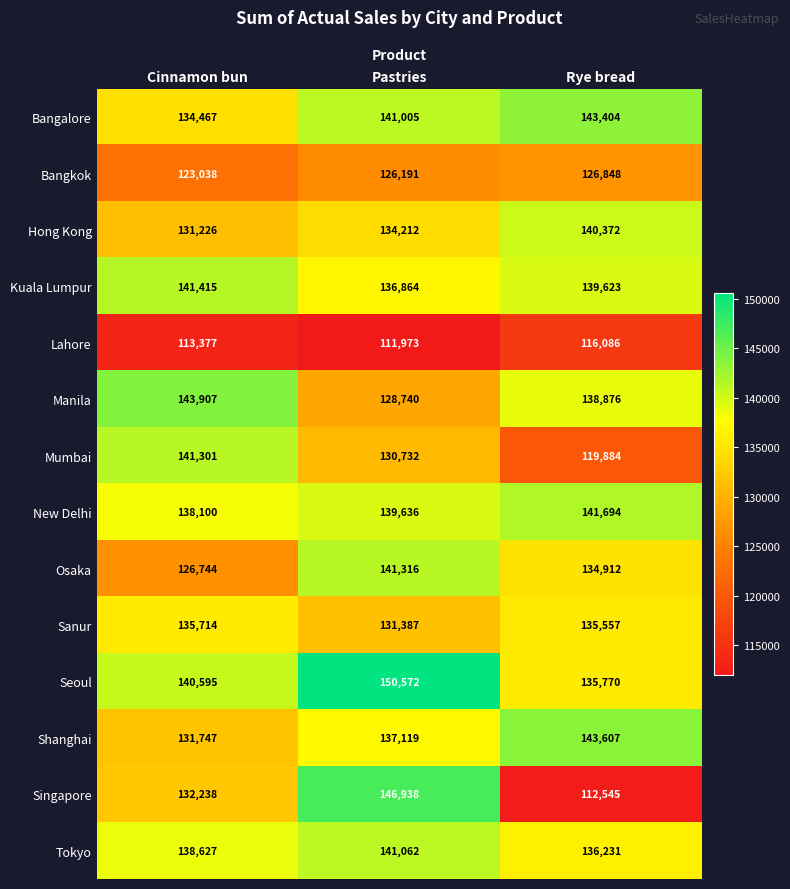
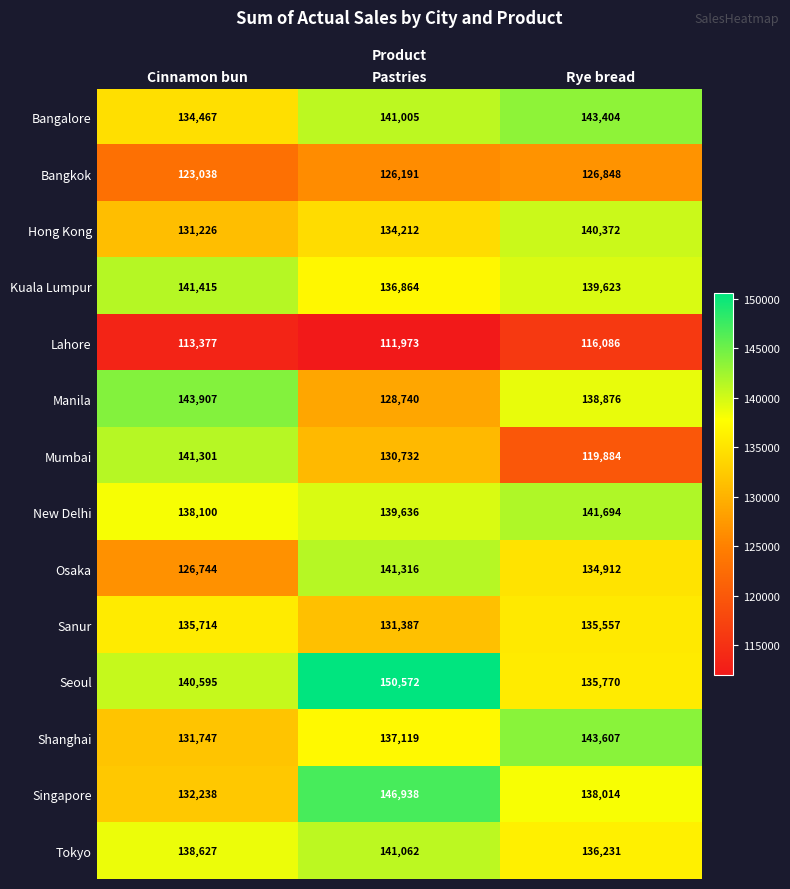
Singapore, Rye bread: 112,545 -> 138,014
